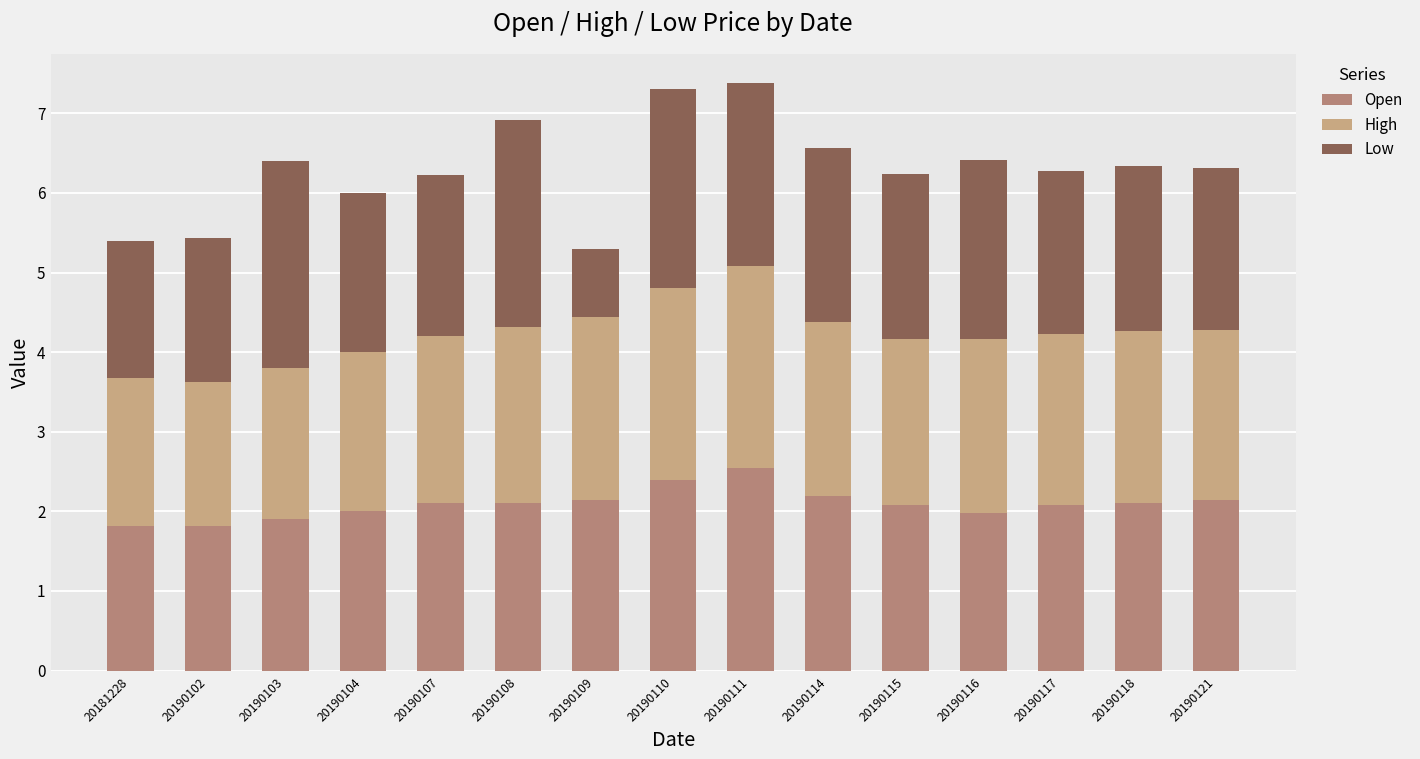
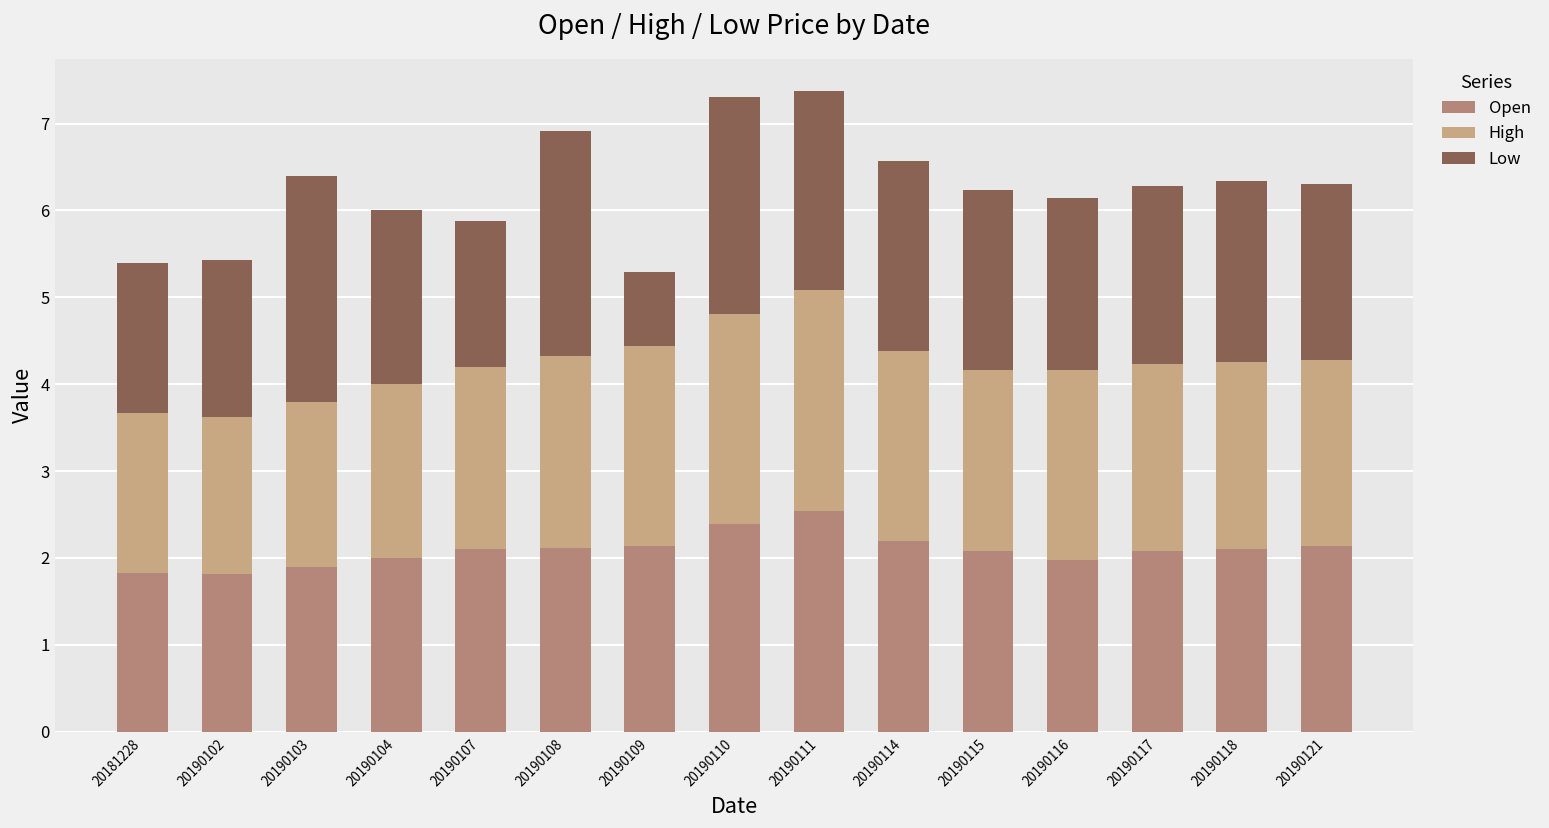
Low, 20190107: 2.0 -> 1.7
Low, 20190116: 2.3 -> 2.0
